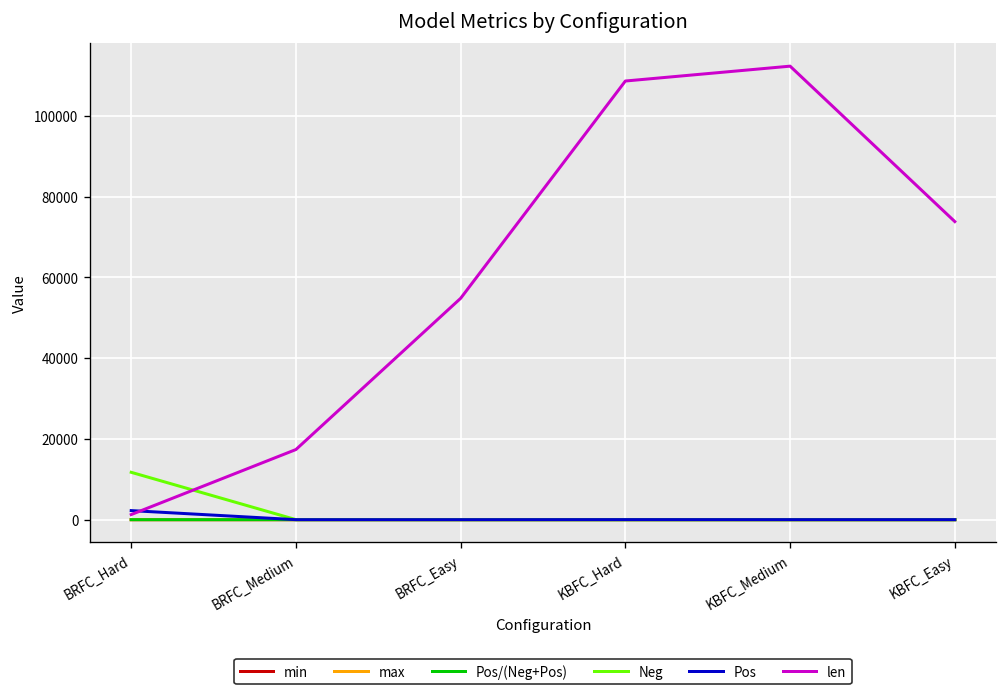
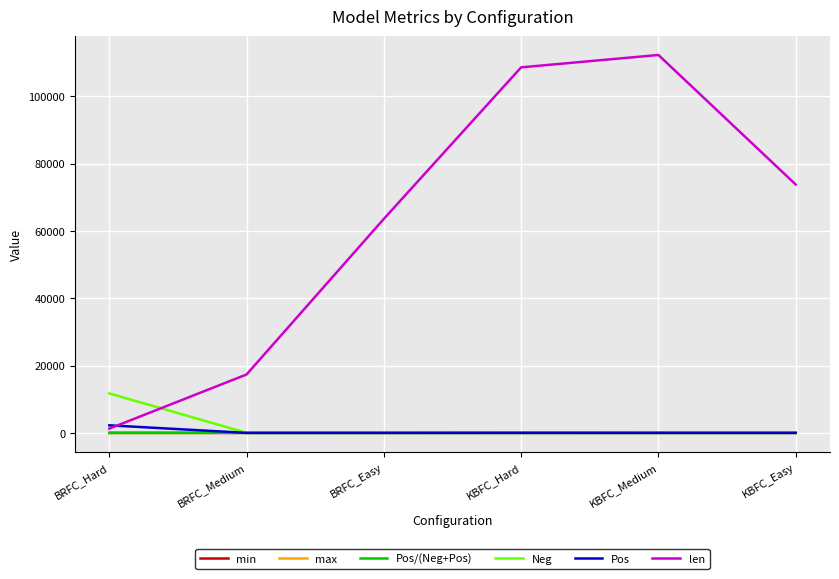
len, BRFC_Easy: 55000 -> 64000
